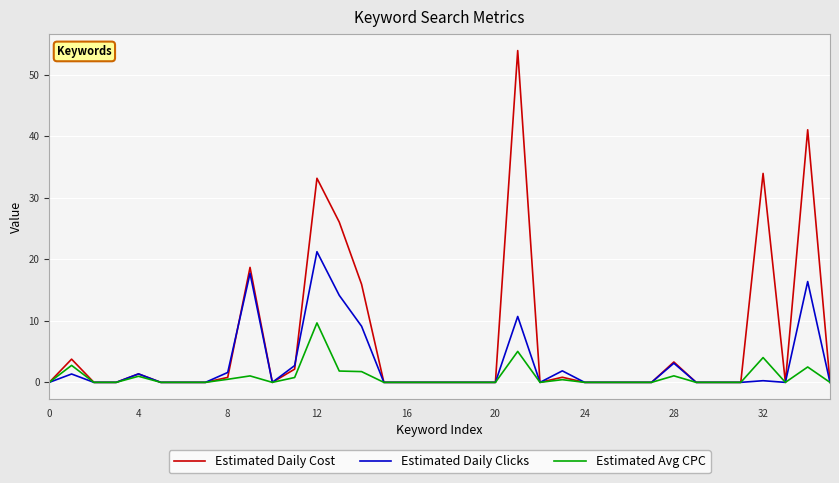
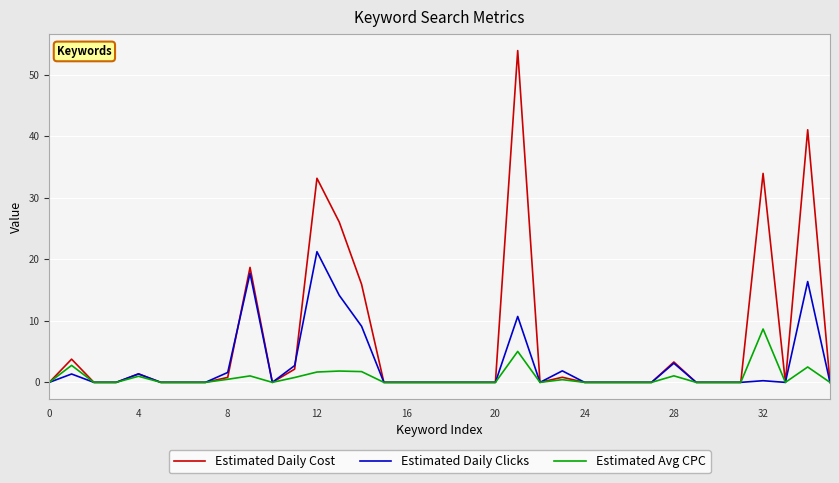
Estimated Avg CPC, 12: 10 -> 2
Estimated Avg CPC, 32: 4 -> 9
